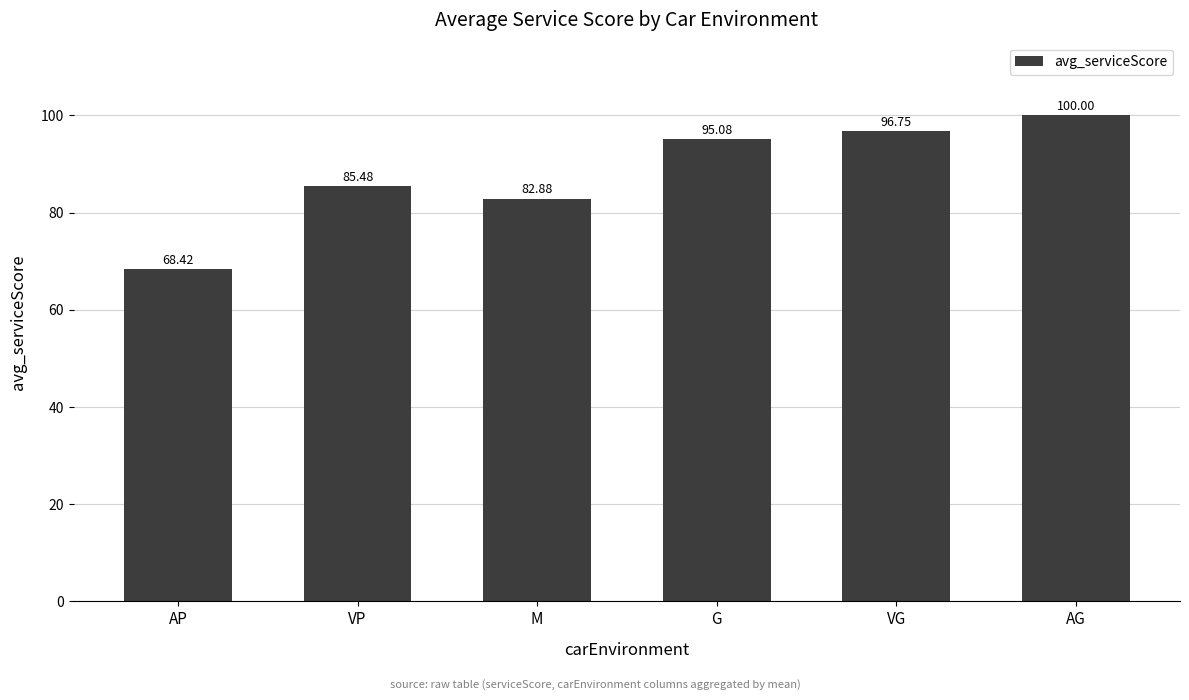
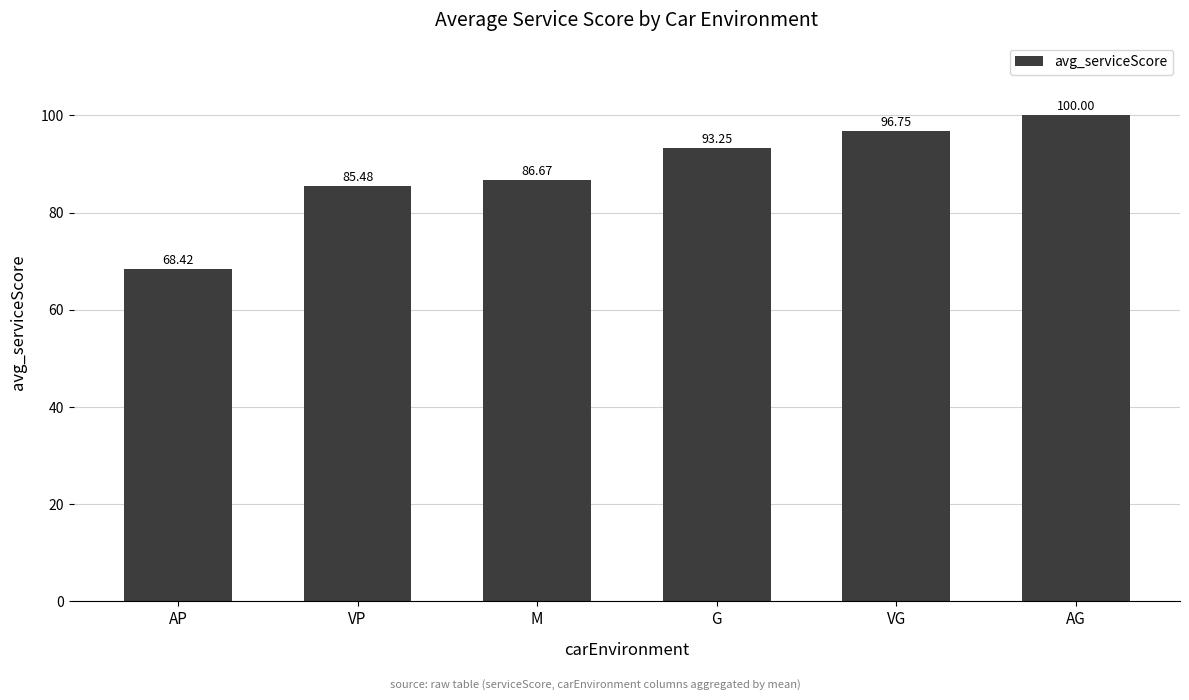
M: 82.88 -> 86.67
G: 95.08 -> 93.25
